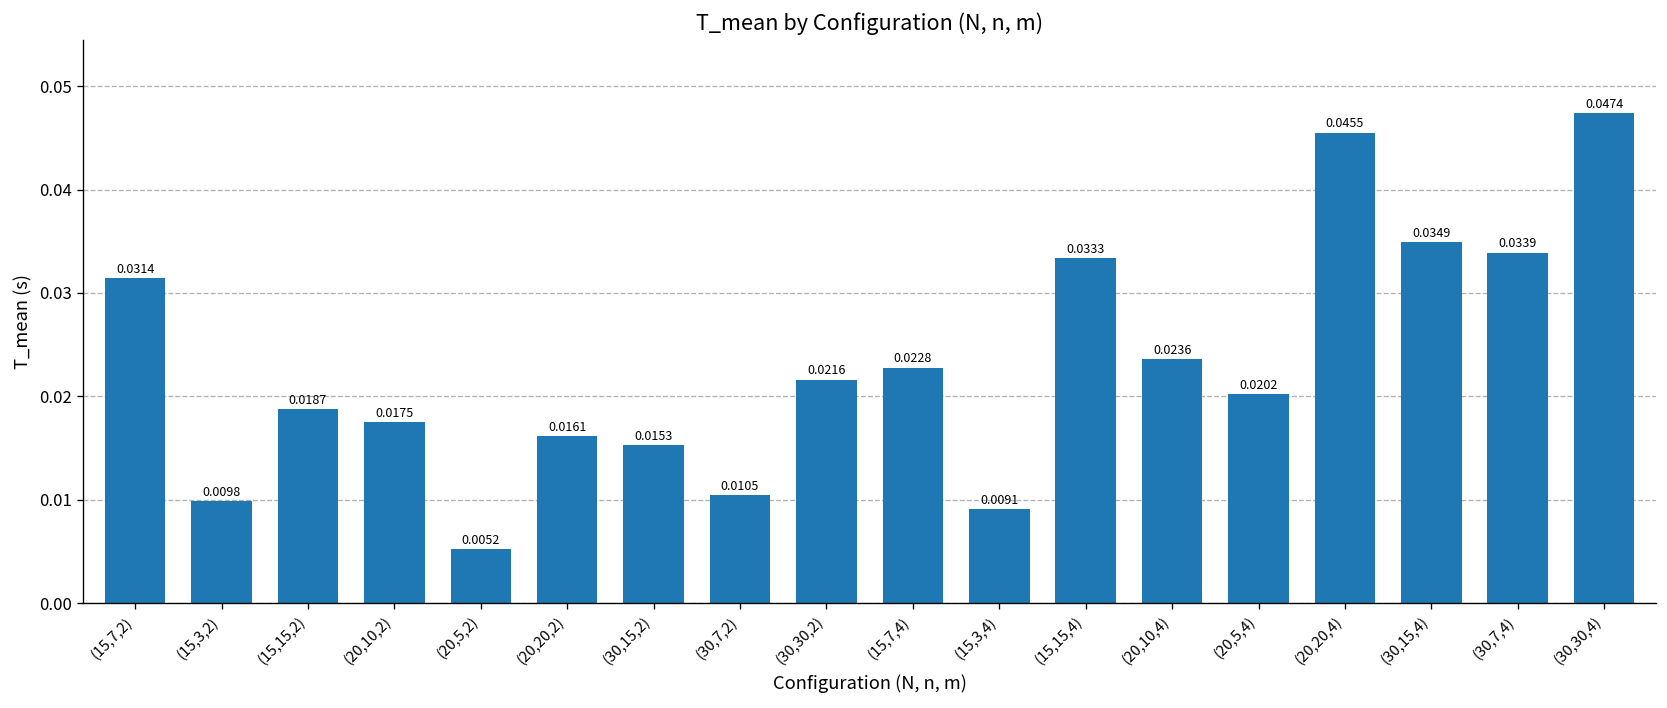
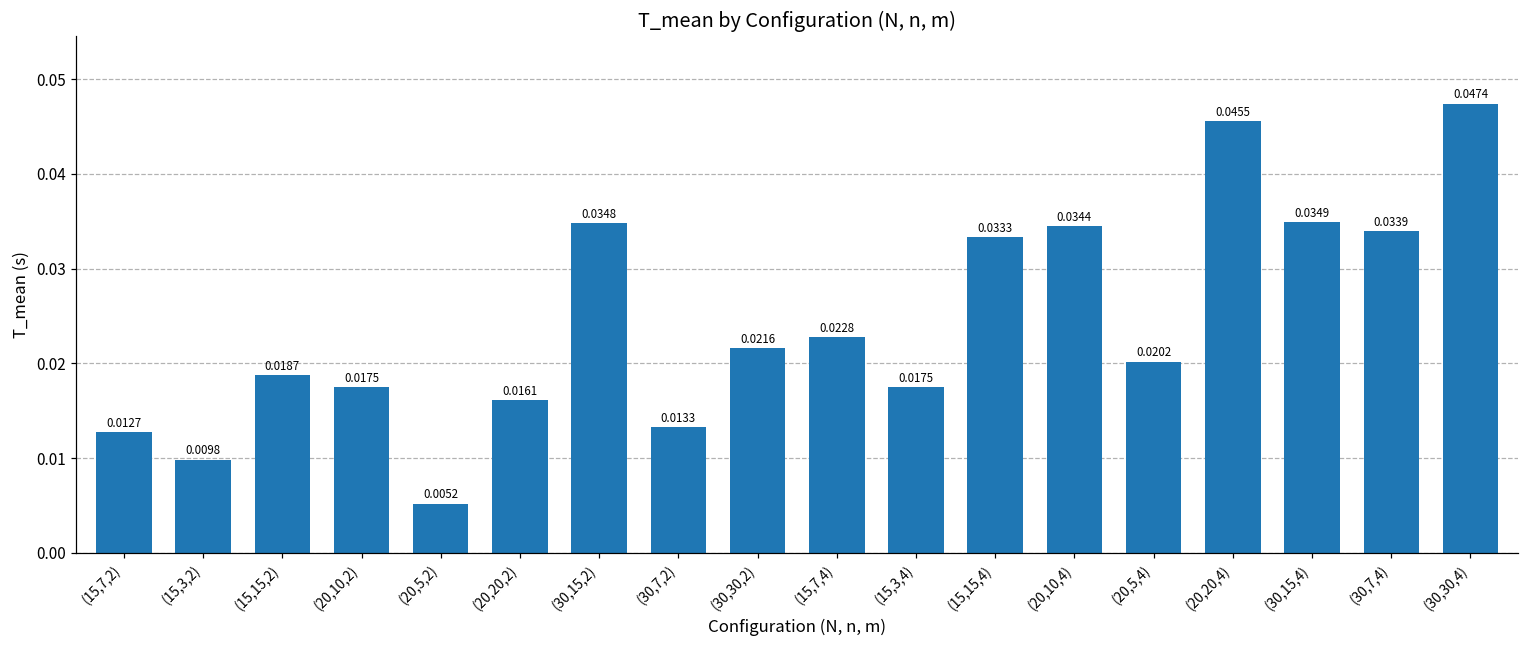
(15,7,2): 0.0314 -> 0.0127
(30,15,2): 0.0153 -> 0.0348
(30,7,2): 0.0105 -> 0.0133
(15,3,4): 0.0091 -> 0.0175
(20,10,4): 0.0236 -> 0.0344
